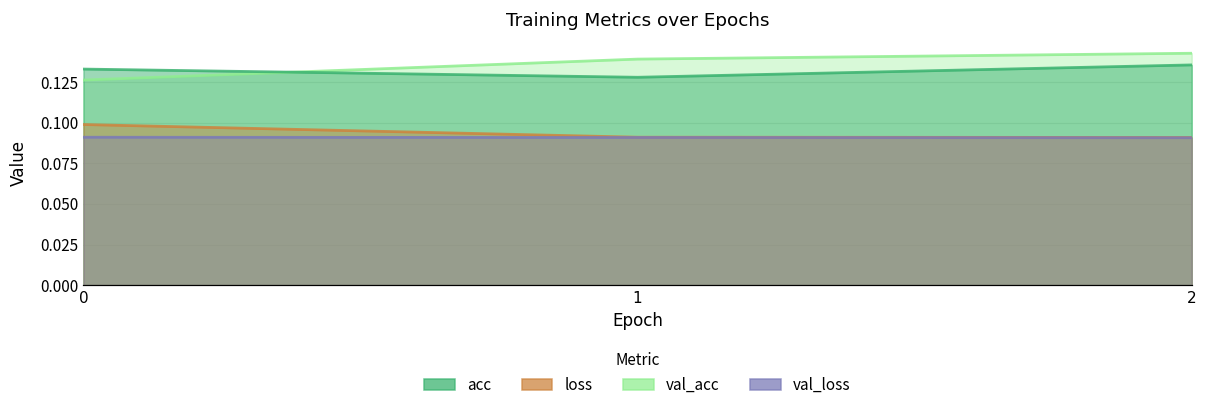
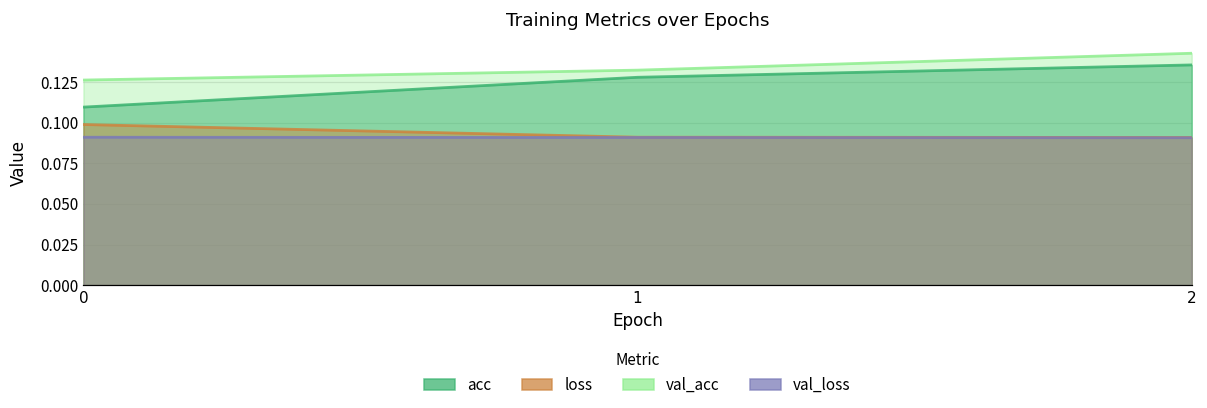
acc, 0: 0.133 -> 0.110
val_acc, 1: 0.139 -> 0.132
